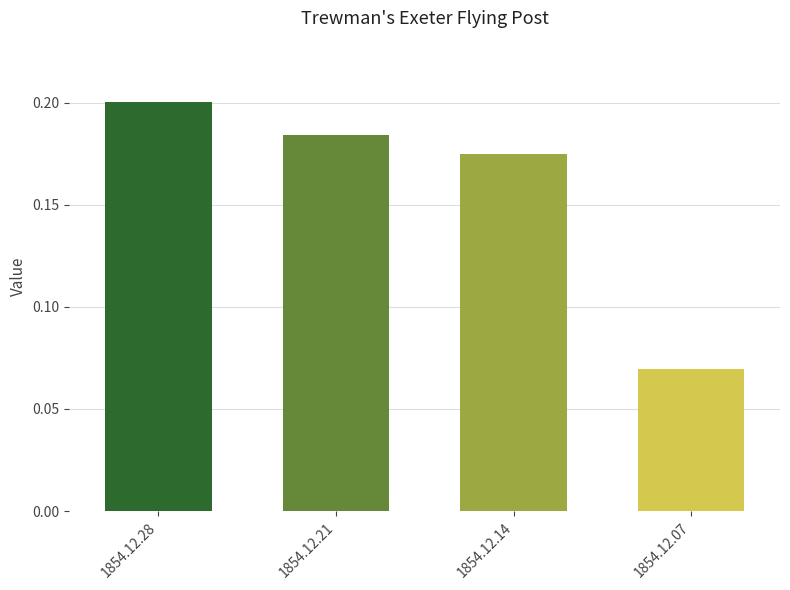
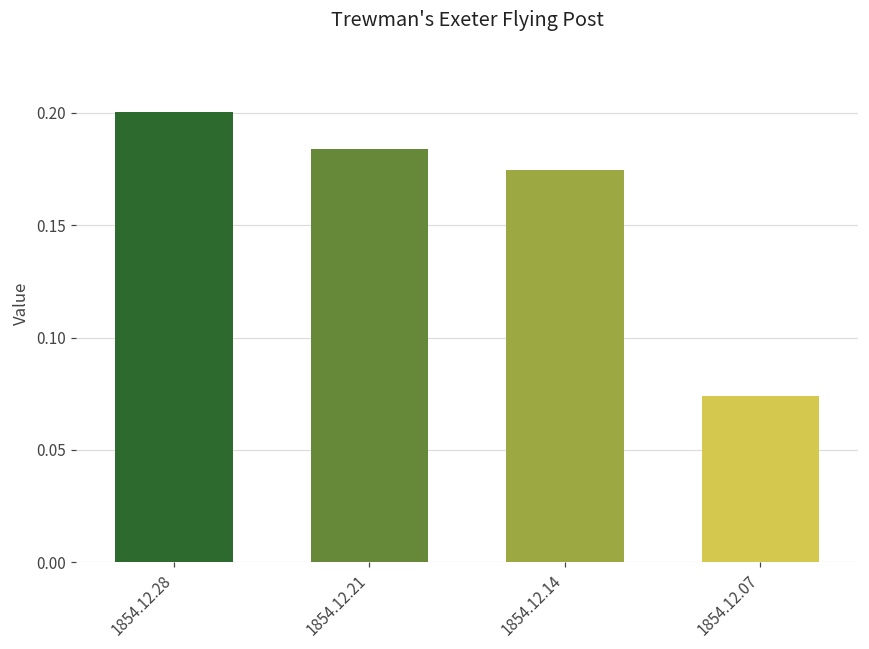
1854.12.07: 0.069 -> 0.074
